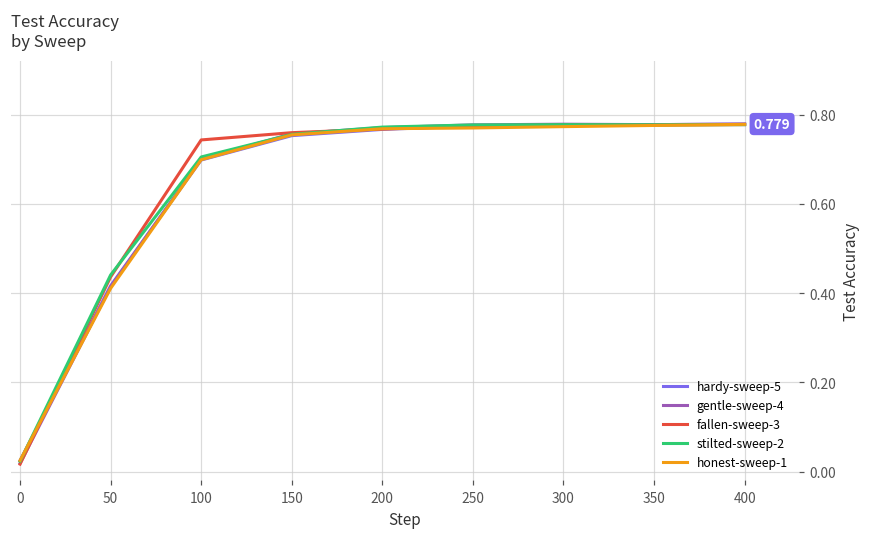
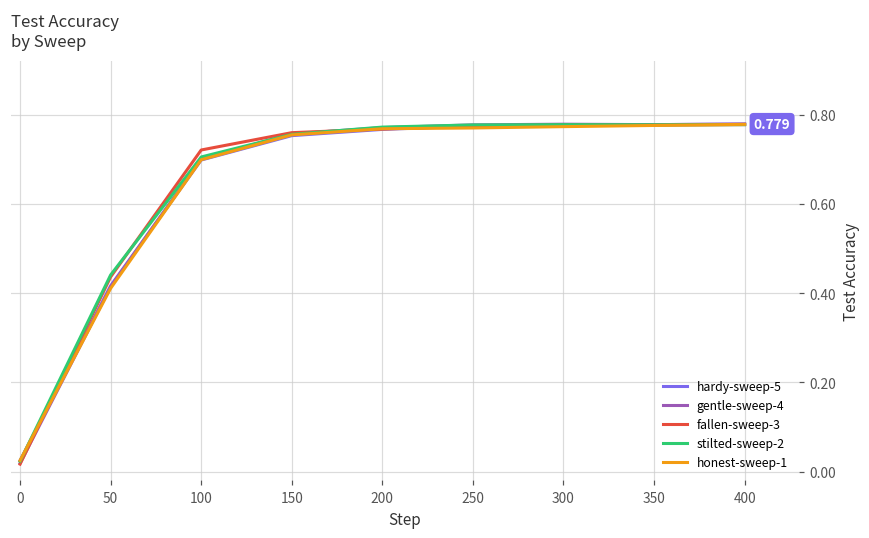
fallen-sweep-3, 100: 0.74 -> 0.72
